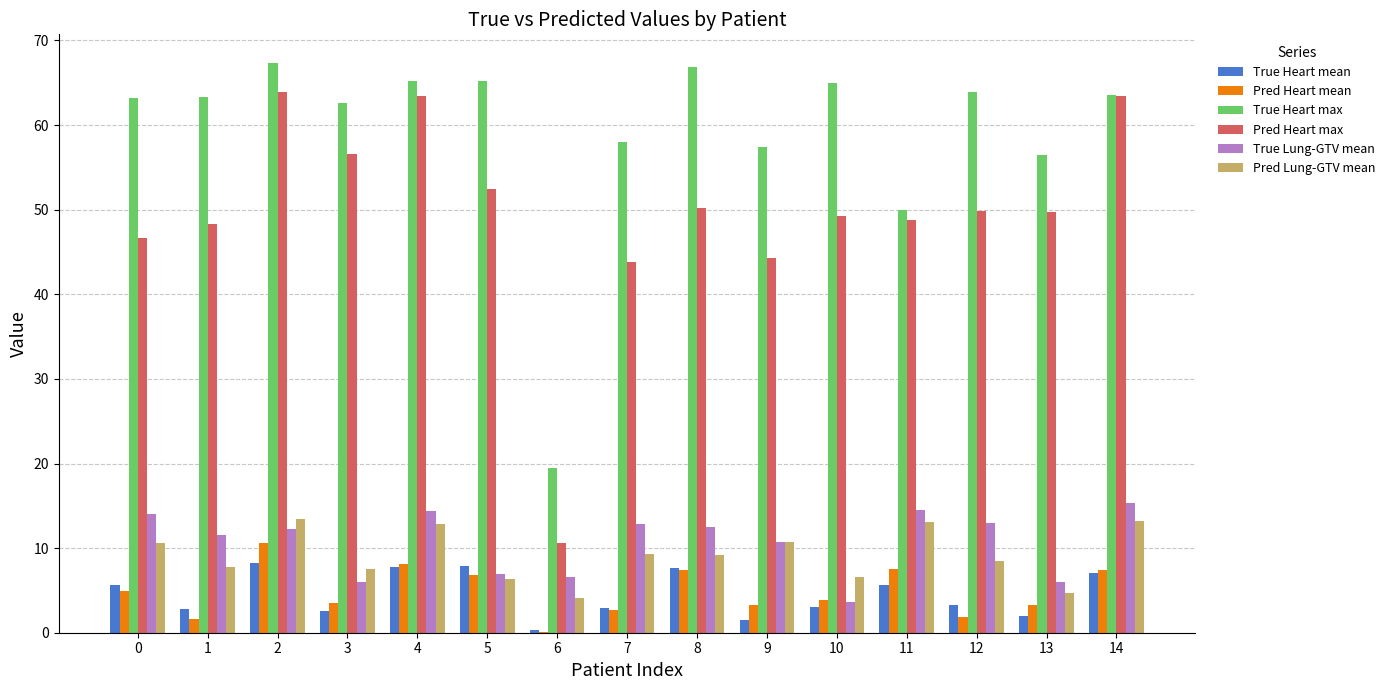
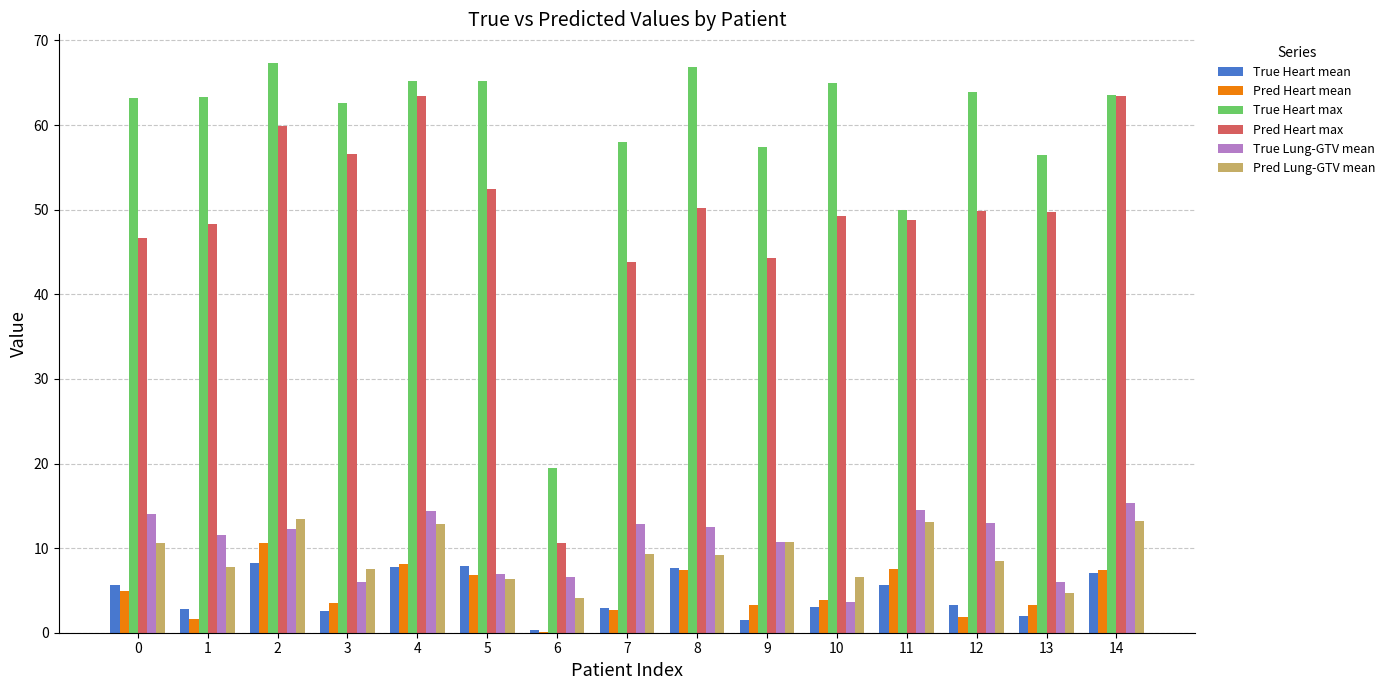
Pred Heart max, 2: 64 -> 60
